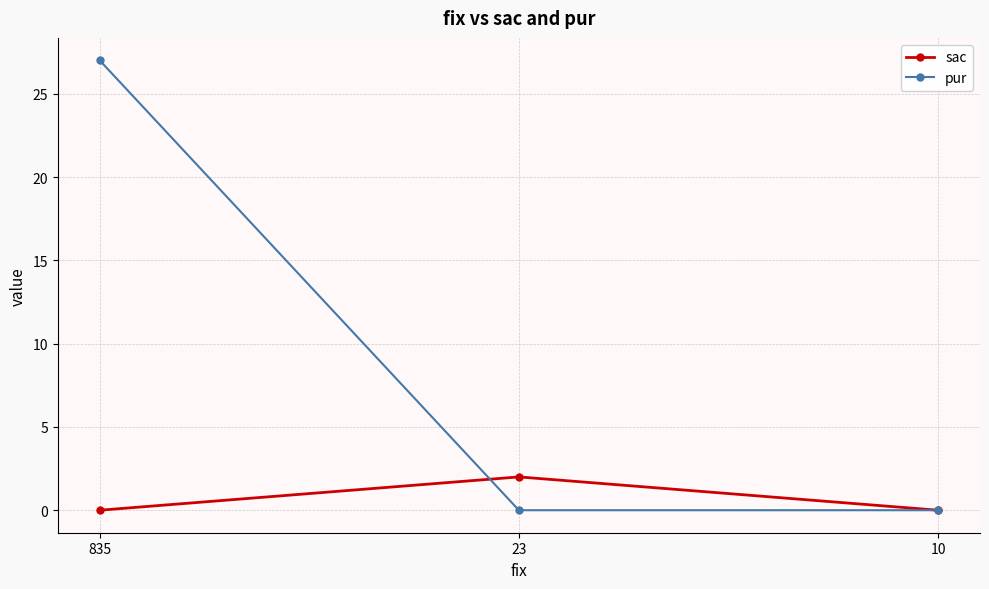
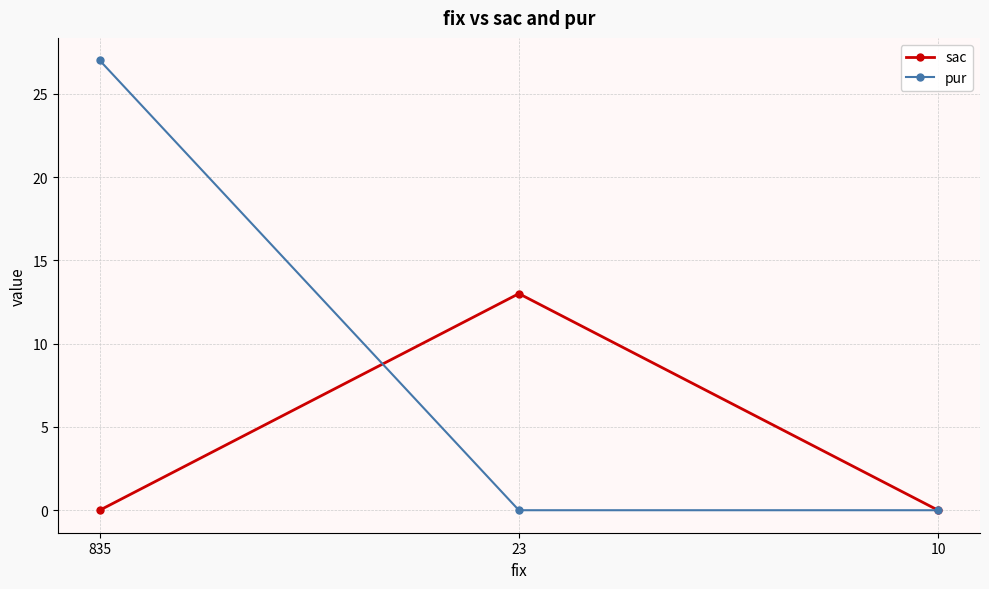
sac, 23: 2 -> 13
